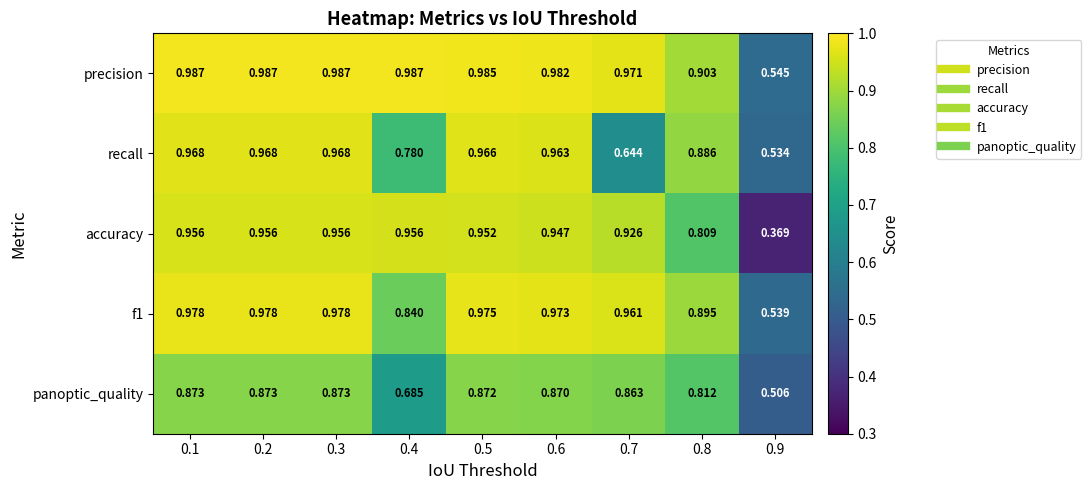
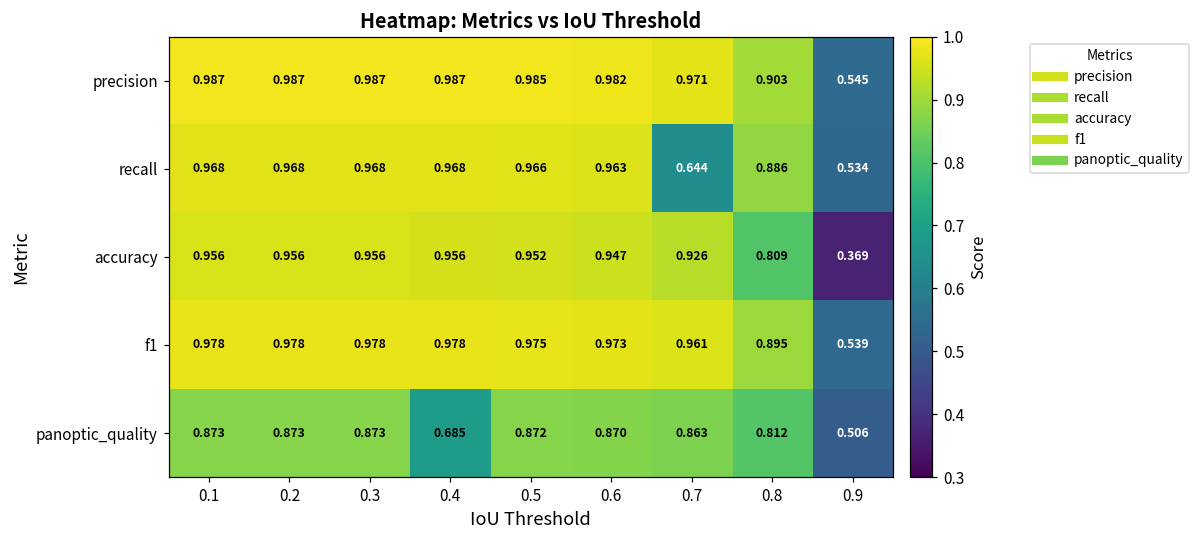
recall, 0.4: 0.780 -> 0.968
f1, 0.4: 0.840 -> 0.978
